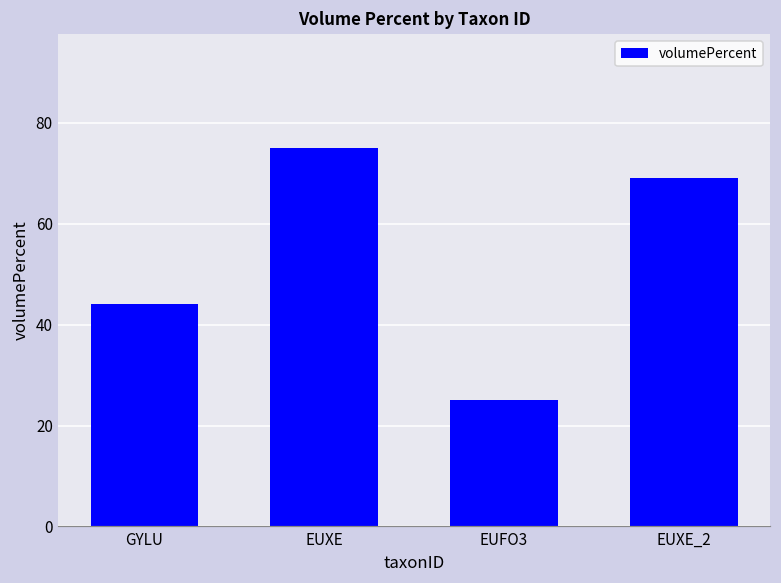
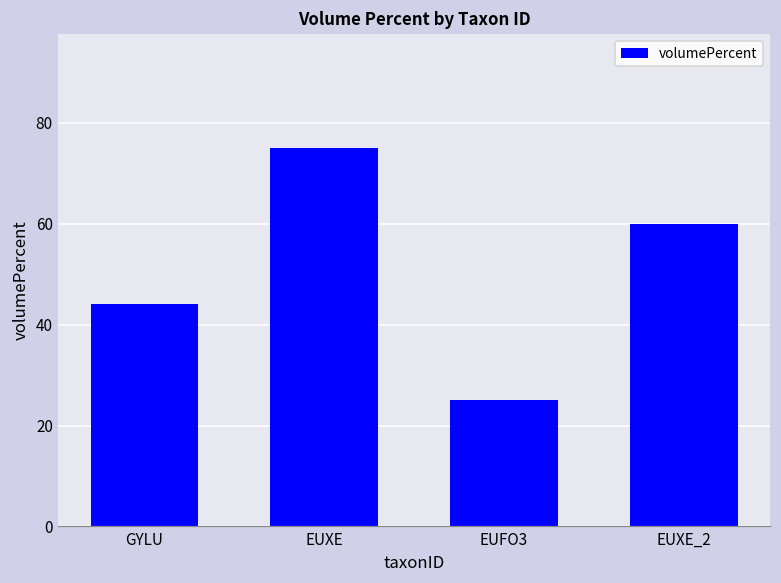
EUXE_2: 69 -> 60
